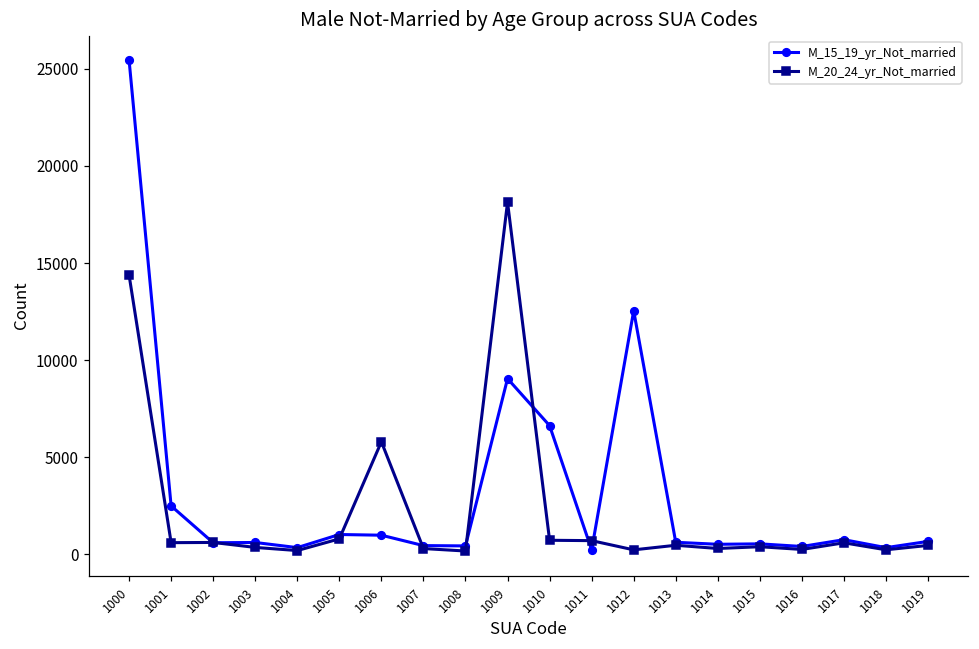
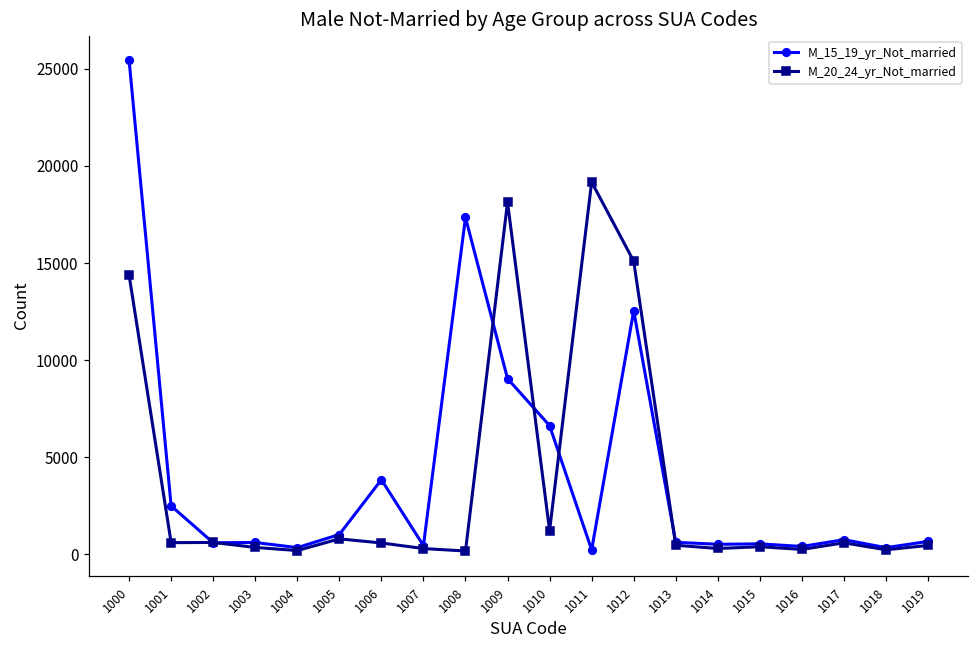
M_15_19_yr_Not_married, 1006: 1000 -> 3800
M_20_24_yr_Not_married, 1006: 5800 -> 600
M_15_19_yr_Not_married, 1008: 400 -> 17300
M_20_24_yr_Not_married, 1010: 700 -> 1200
M_20_24_yr_Not_married, 1011: 700 -> 19200
M_20_24_yr_Not_married, 1012: 200 -> 15100
